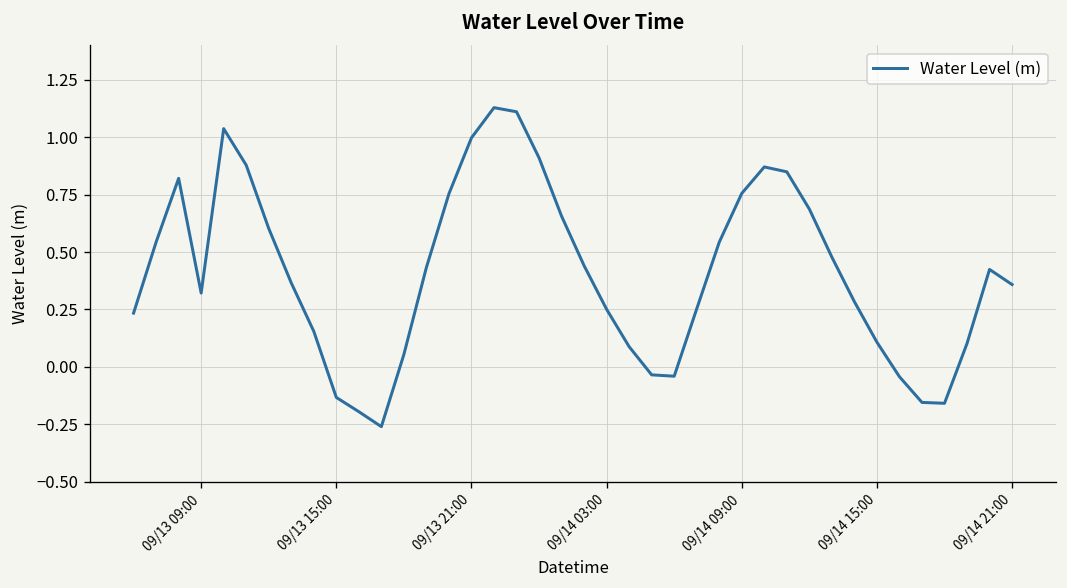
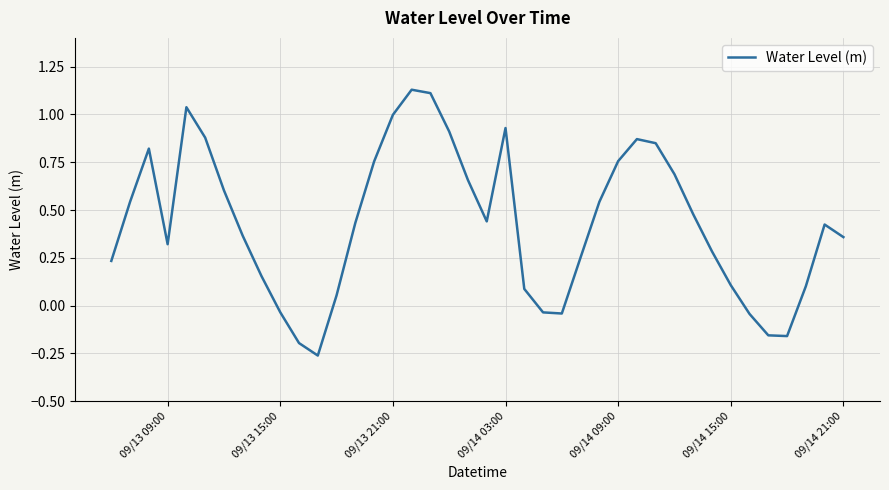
09/13 15:00: -0.13 -> -0.03
09/14 03:00: 0.25 -> 0.93
